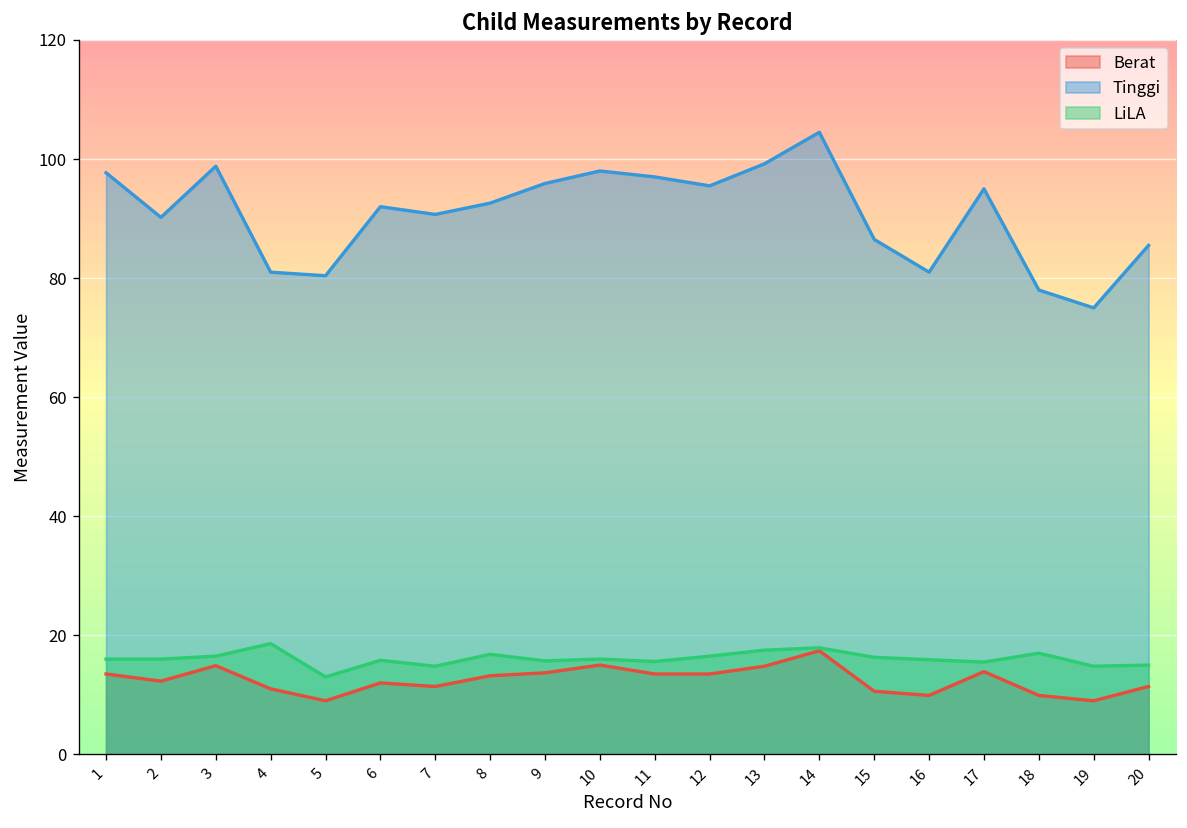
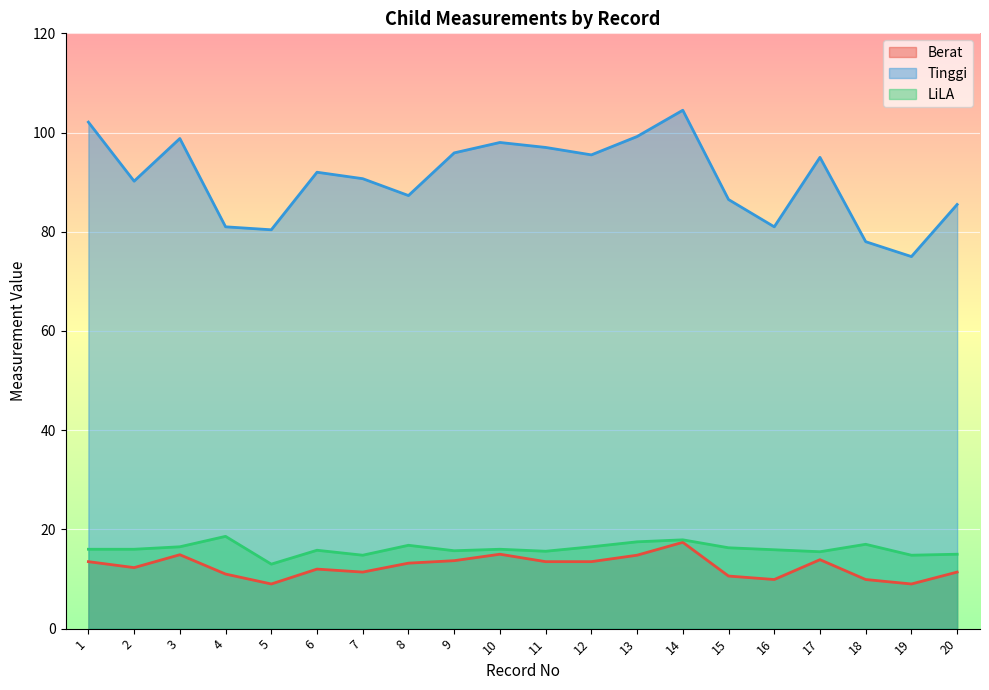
Tinggi, 1: 98 -> 102
Tinggi, 8: 93 -> 87
